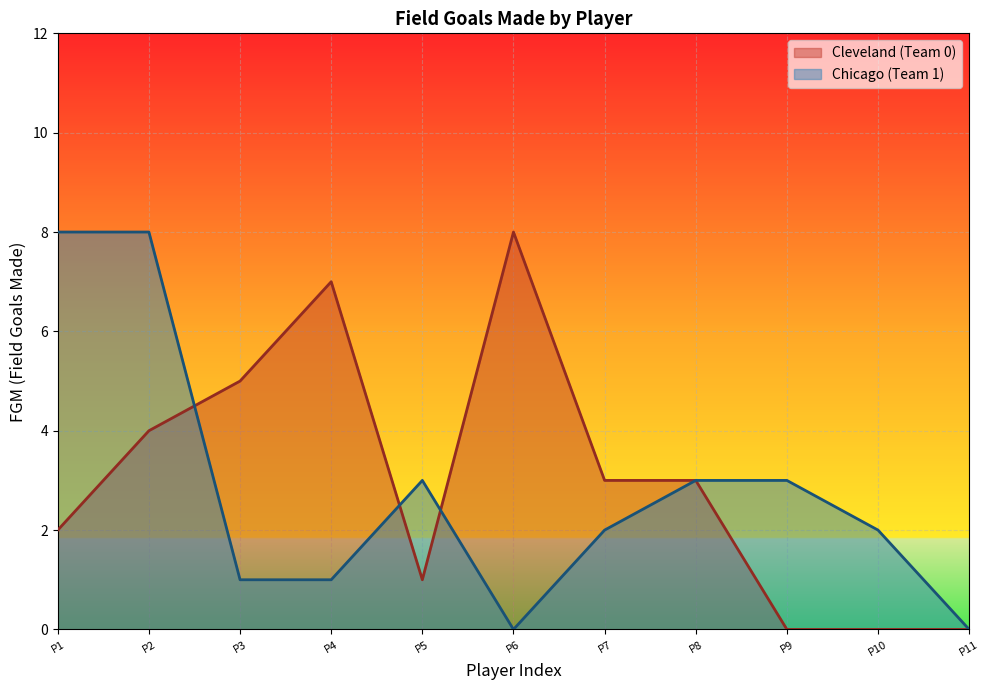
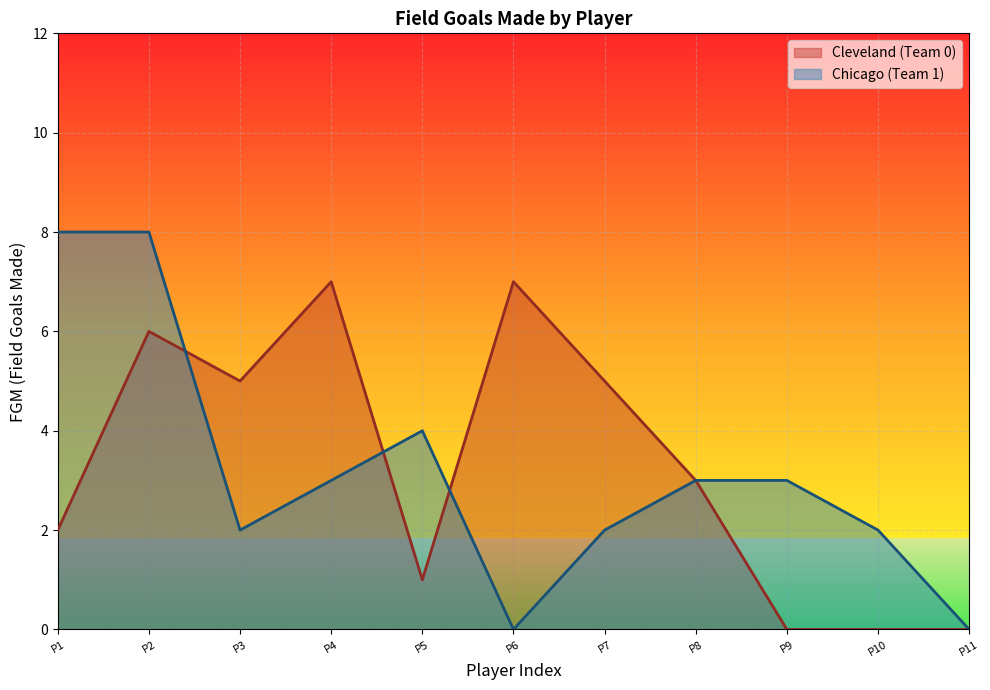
Cleveland (Team 0), P2: 4 -> 6
Chicago (Team 1), P3: 1 -> 2
Chicago (Team 1), P4: 1 -> 3
Chicago (Team 1), P5: 3 -> 4
Cleveland (Team 0), P6: 8 -> 7
Cleveland (Team 0), P7: 3 -> 5
